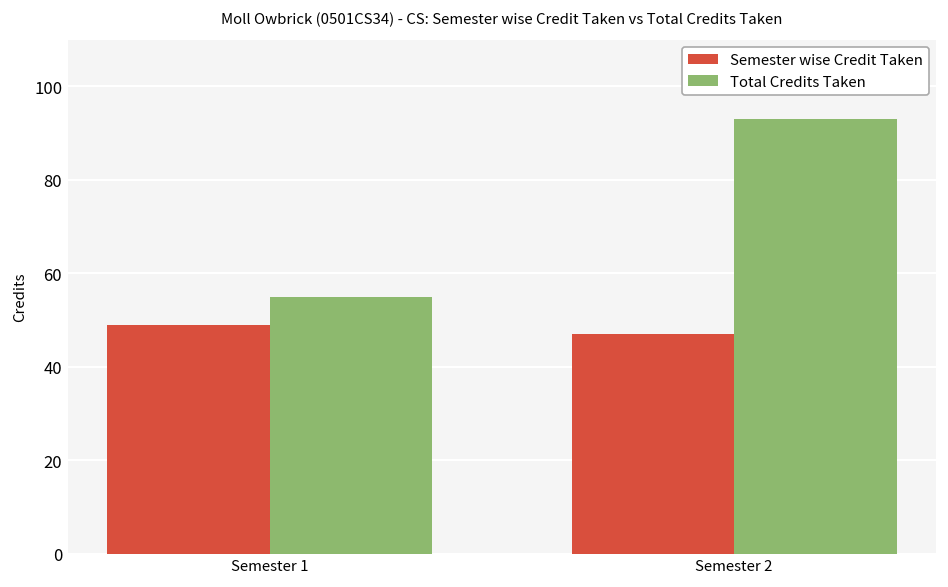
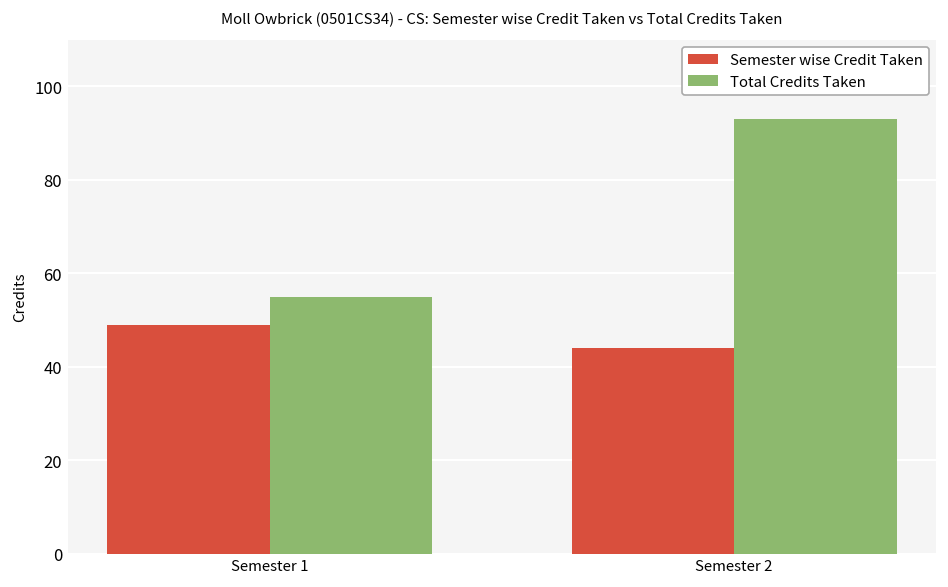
Semester wise Credit Taken, Semester 2: 47 -> 44
